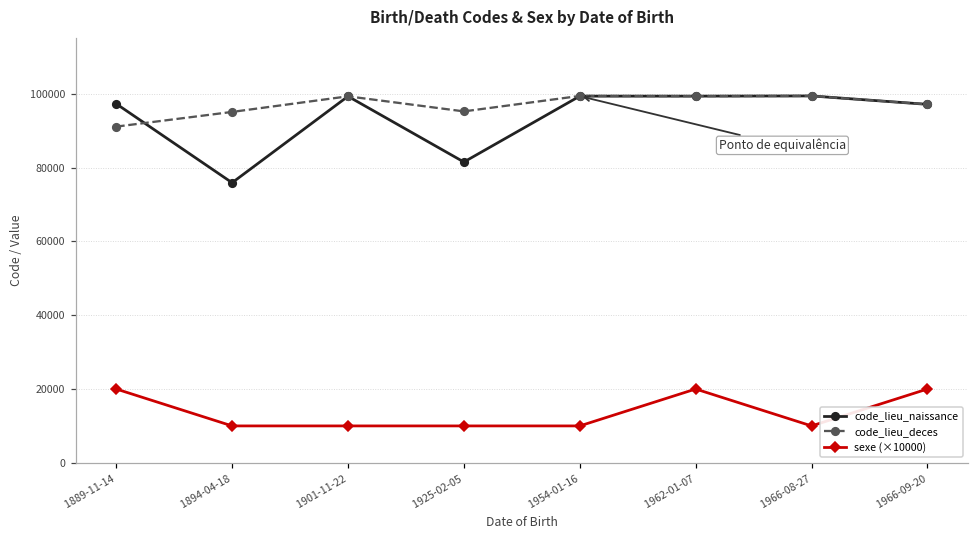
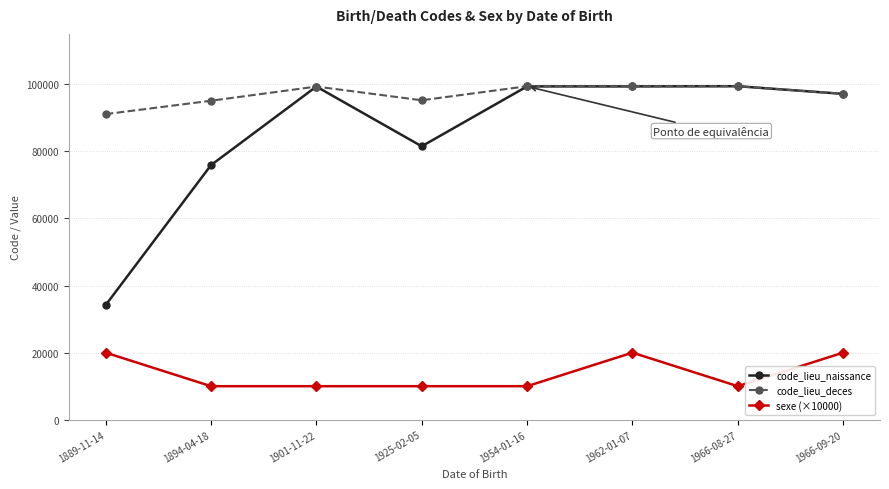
code_lieu_naissance, 1889-11-14: 97000 -> 34000
